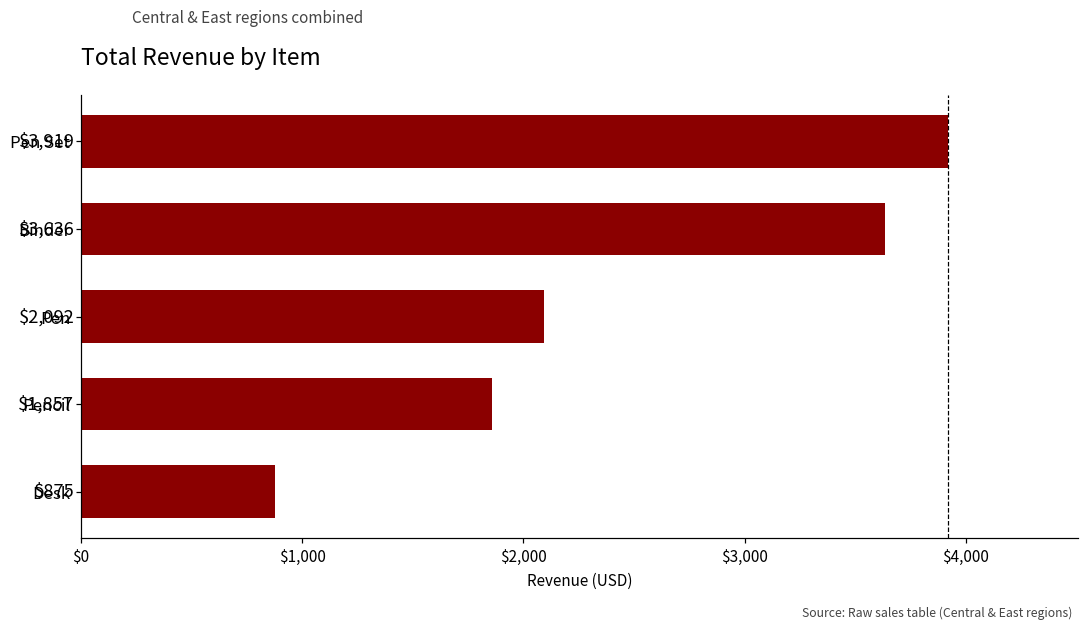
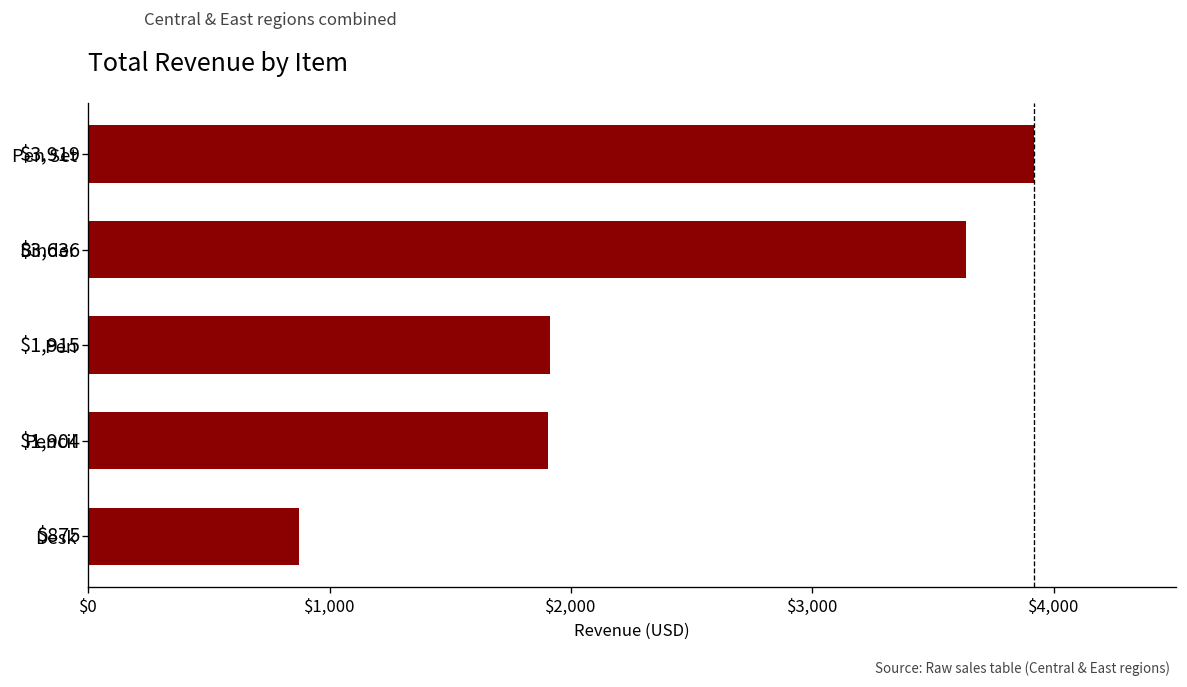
Pen: $2,092 -> $1,915
Pencil: $1,857 -> $1,904
